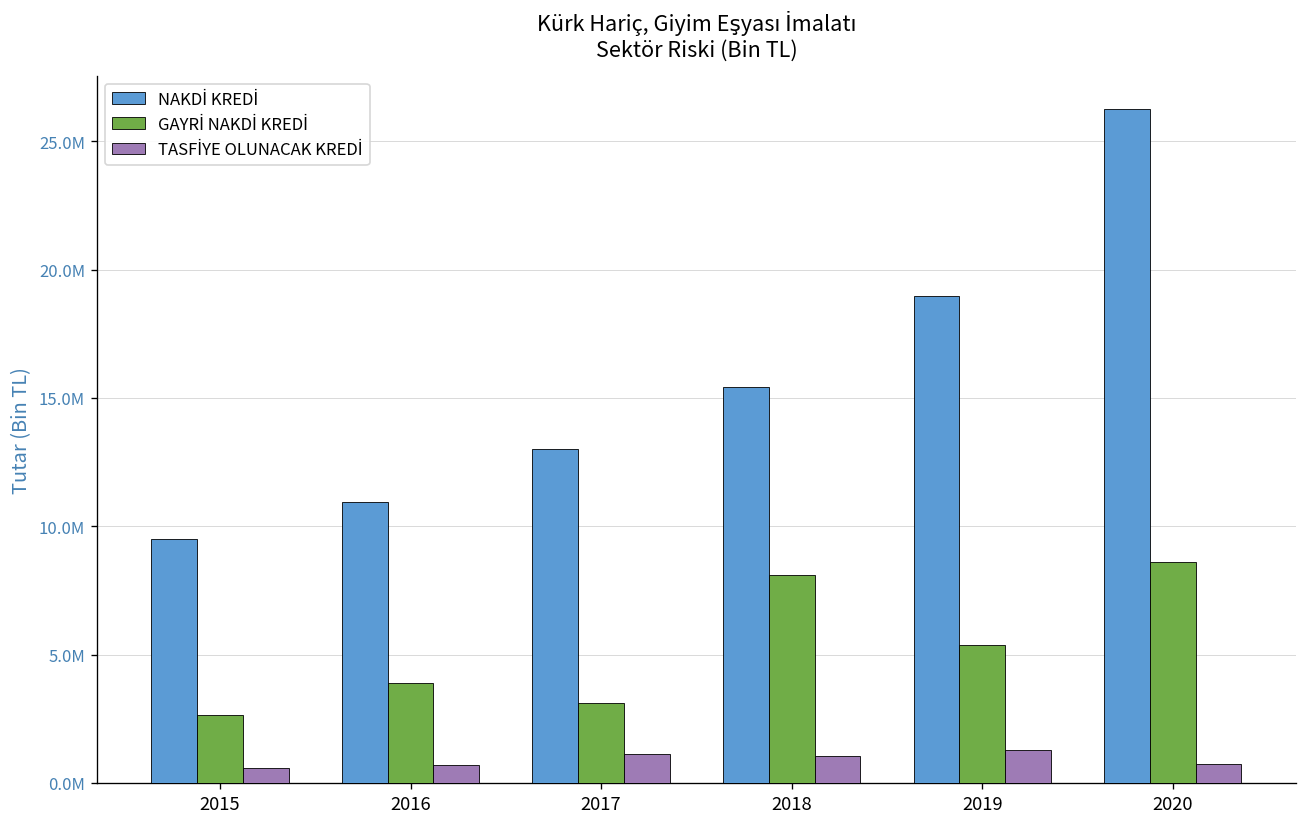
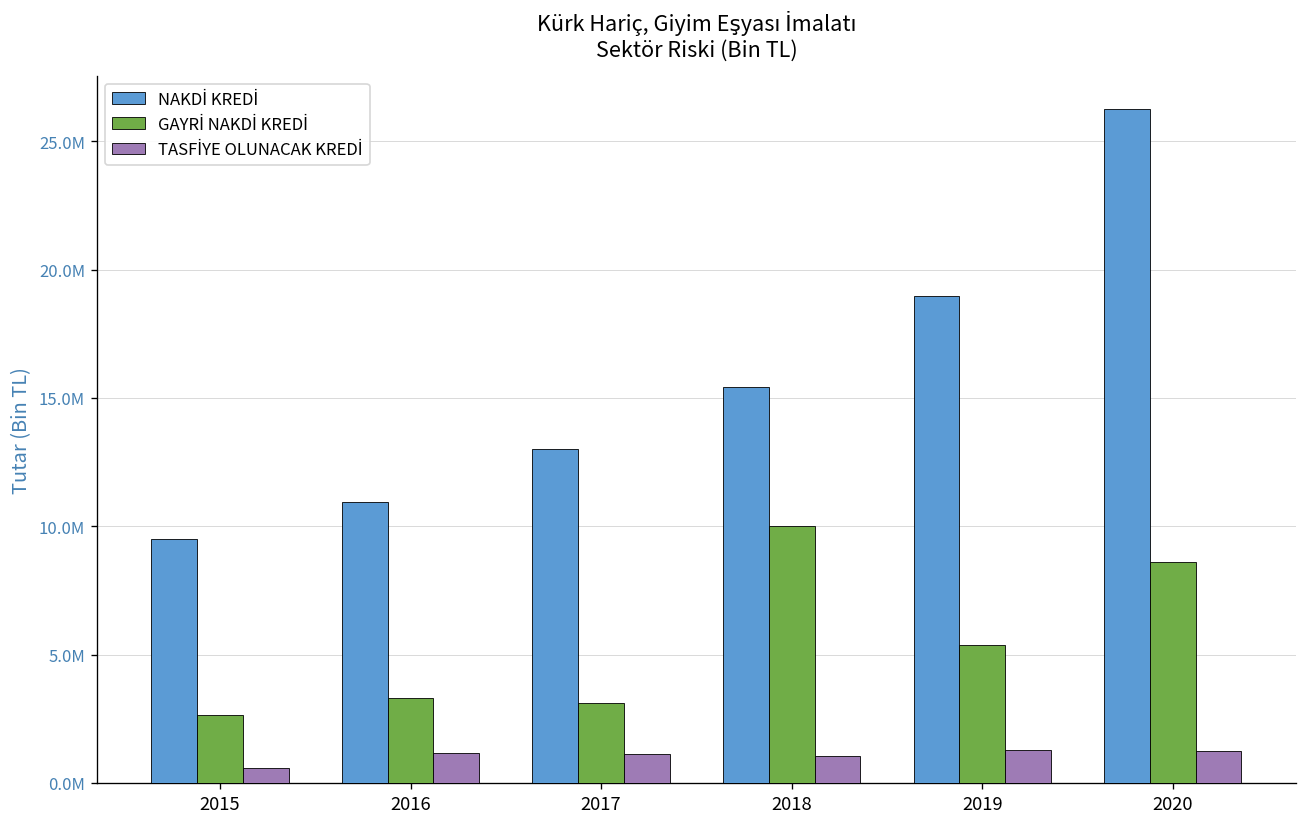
GAYRİ NAKDİ KREDİ, 2016: 3900000 -> 3300000
TASFİYE OLUNACAK KREDİ, 2016: 700000 -> 1200000
GAYRİ NAKDİ KREDİ, 2018: 8100000 -> 10000000
TASFİYE OLUNACAK KREDİ, 2020: 700000 -> 1200000
